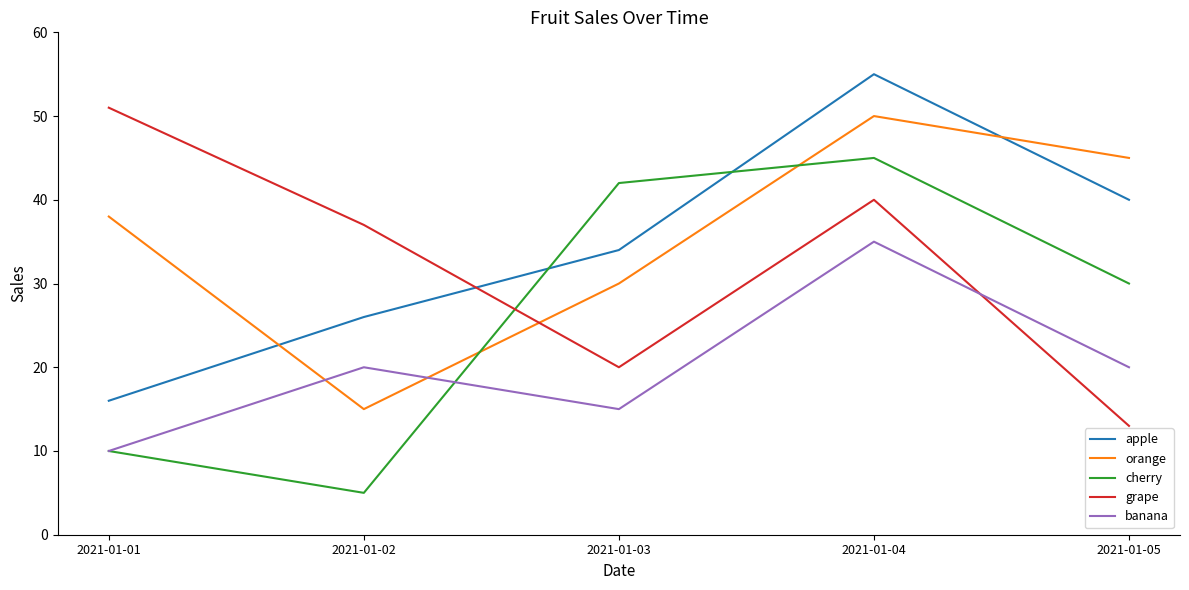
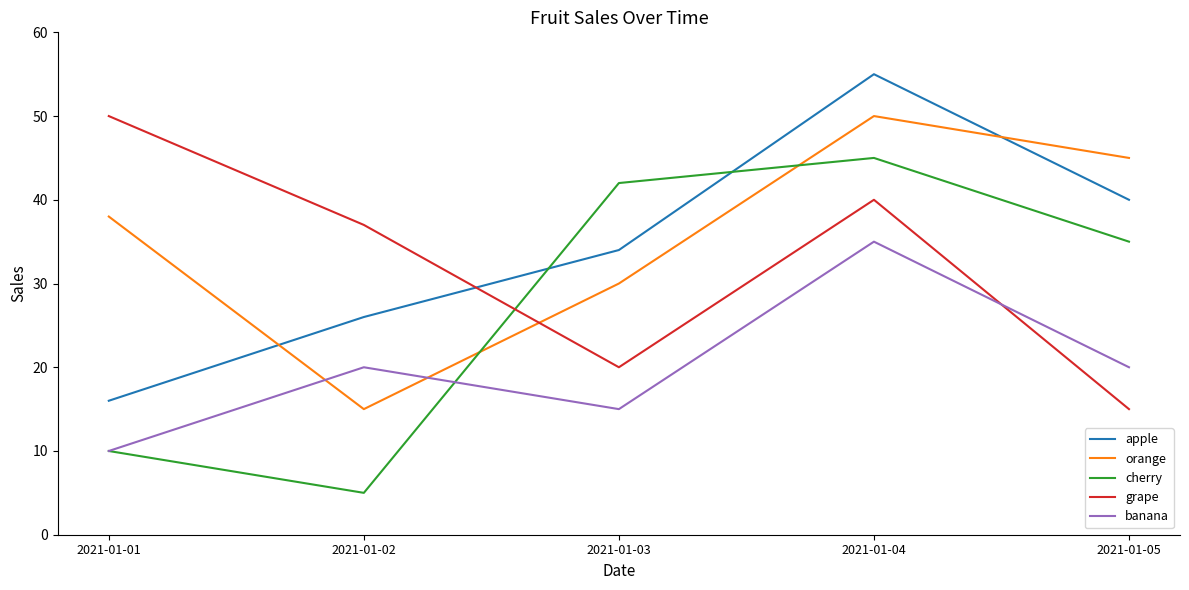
grape, 2021-01-01: 51 -> 50
cherry, 2021-01-05: 30 -> 35
grape, 2021-01-05: 13 -> 15
